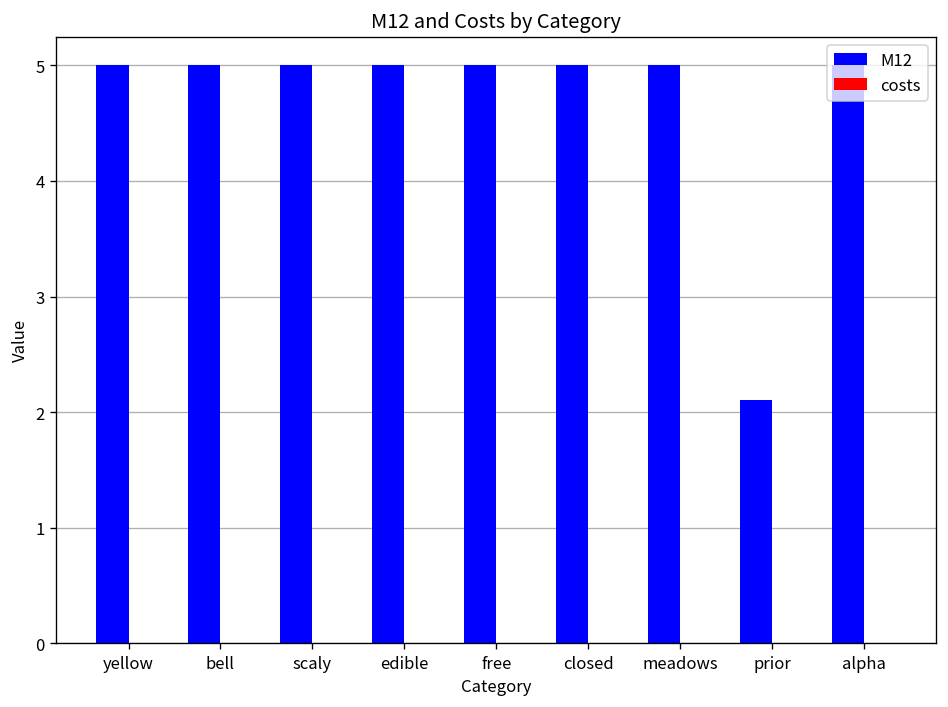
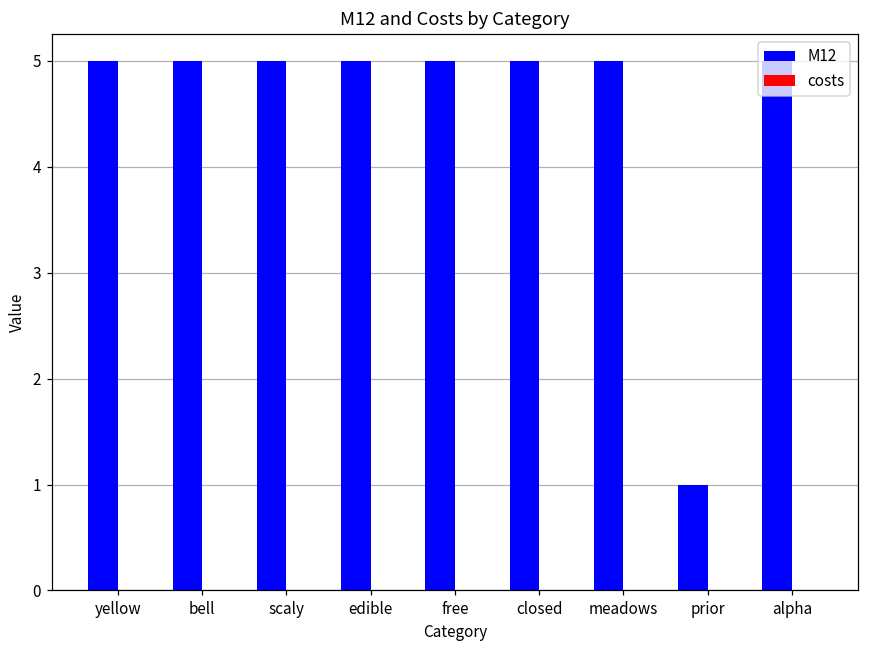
M12, prior: 2.1 -> 1.0
